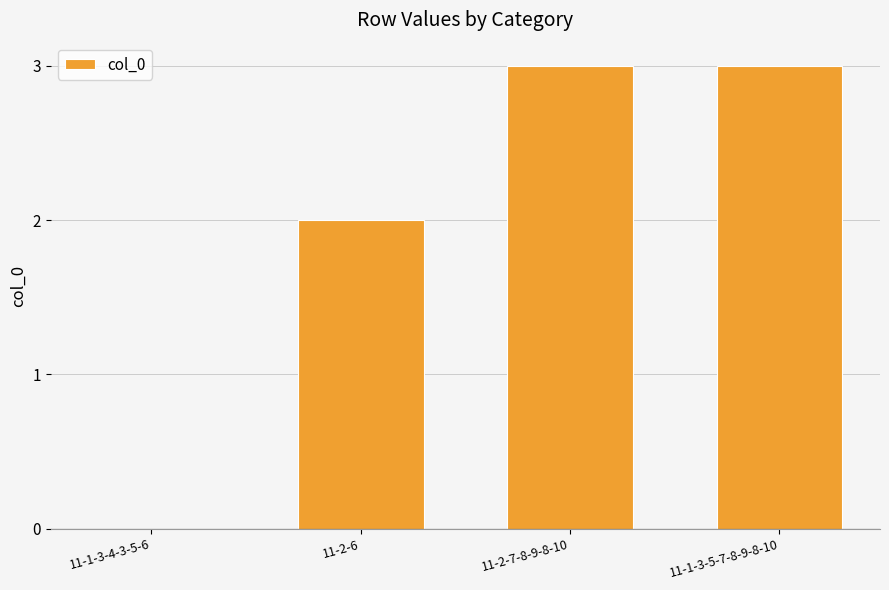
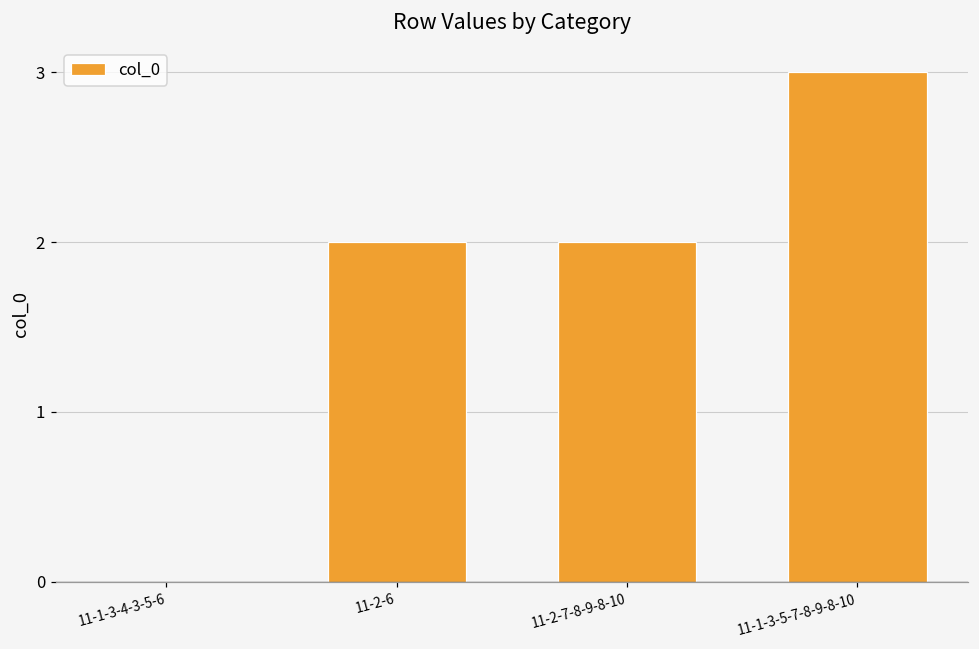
11-2-7-8-9-8-10: 3 -> 2
